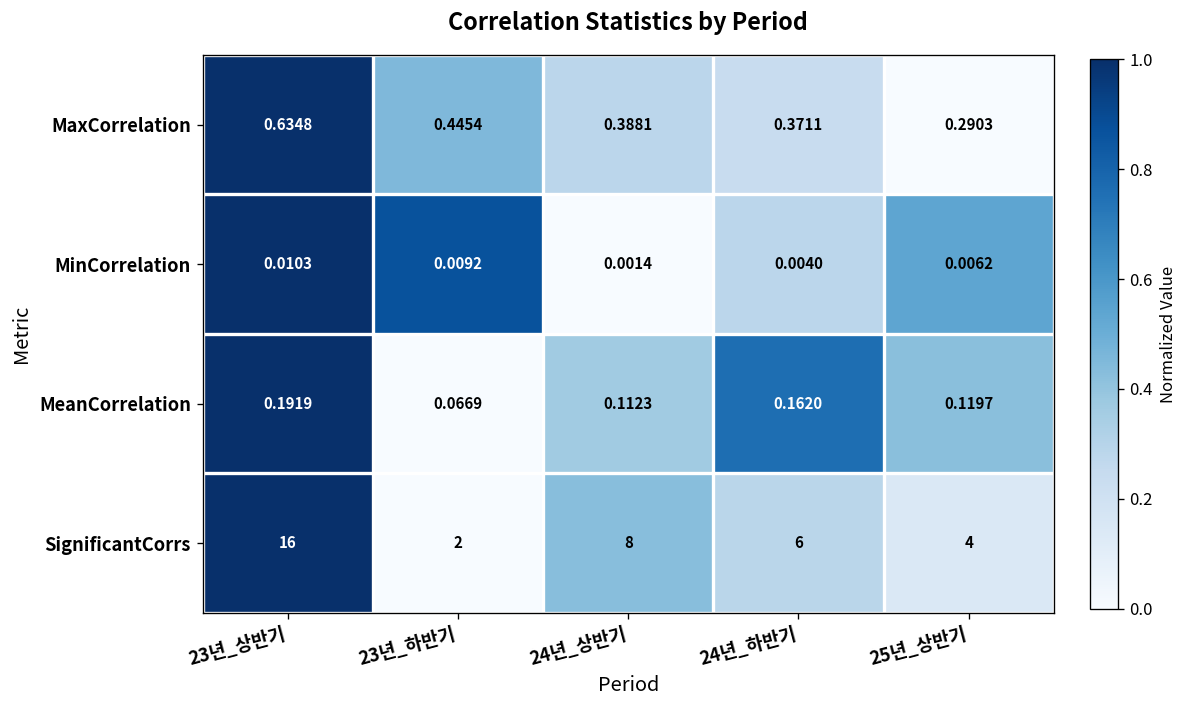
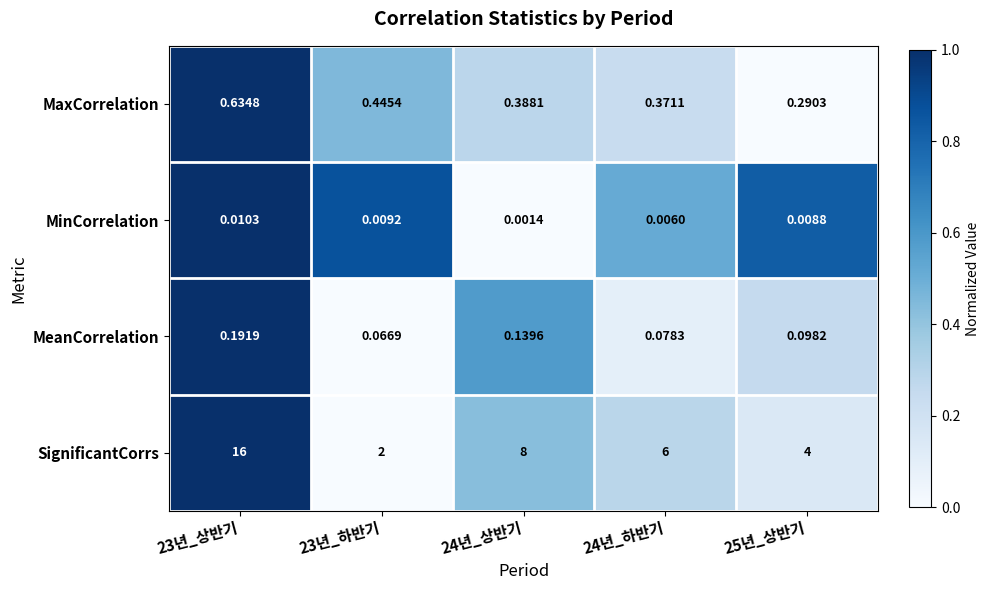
MinCorrelation, 24년_하반기: 0.0040 -> 0.0060
MinCorrelation, 25년_상반기: 0.0062 -> 0.0088
MeanCorrelation, 24년_상반기: 0.1123 -> 0.1396
MeanCorrelation, 24년_하반기: 0.1620 -> 0.0783
MeanCorrelation, 25년_상반기: 0.1197 -> 0.0982
